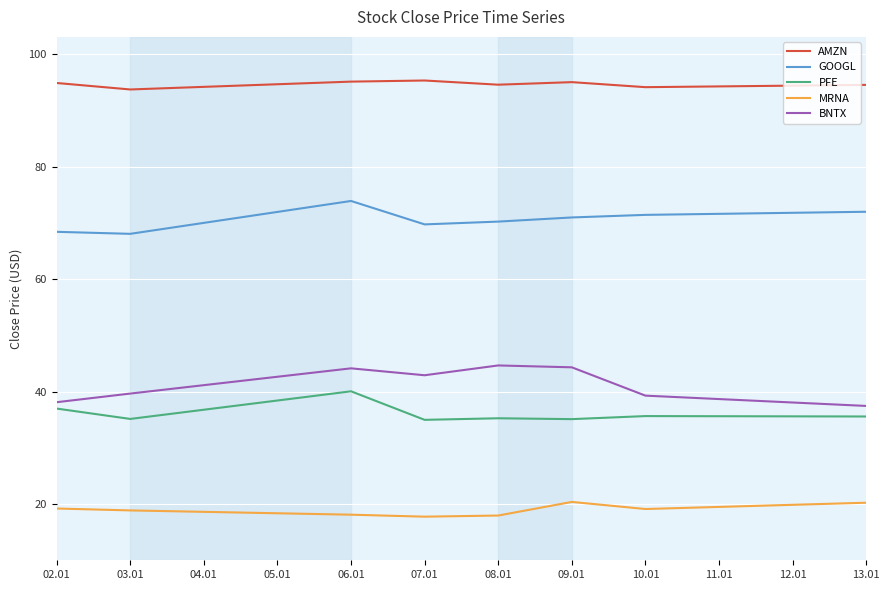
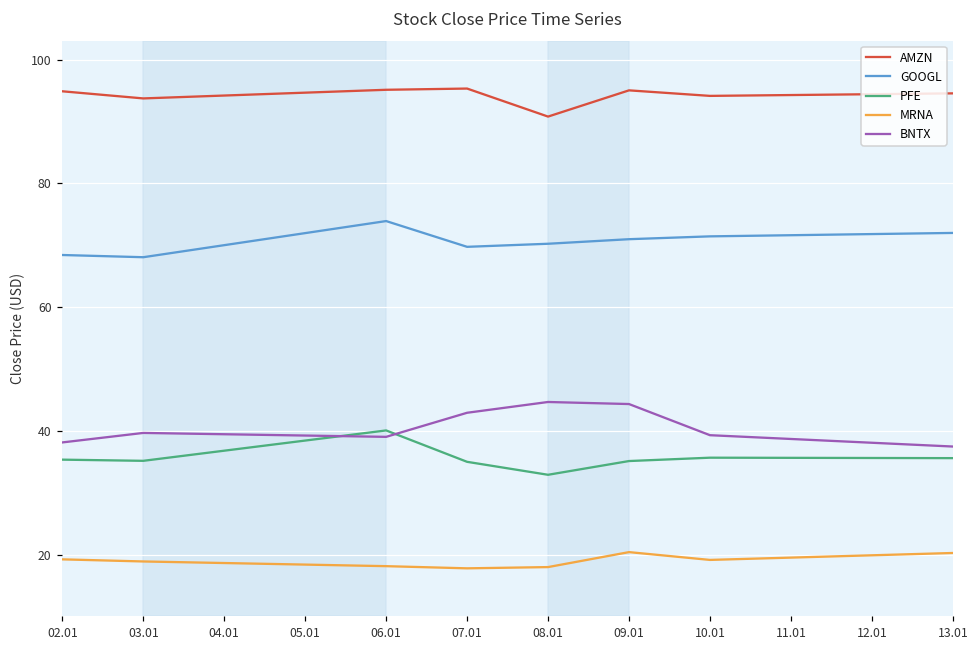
PFE, 02.01: 37 -> 35
BNTX, 06.01: 44 -> 39
AMZN, 08.01: 95 -> 91
PFE, 08.01: 35 -> 33
